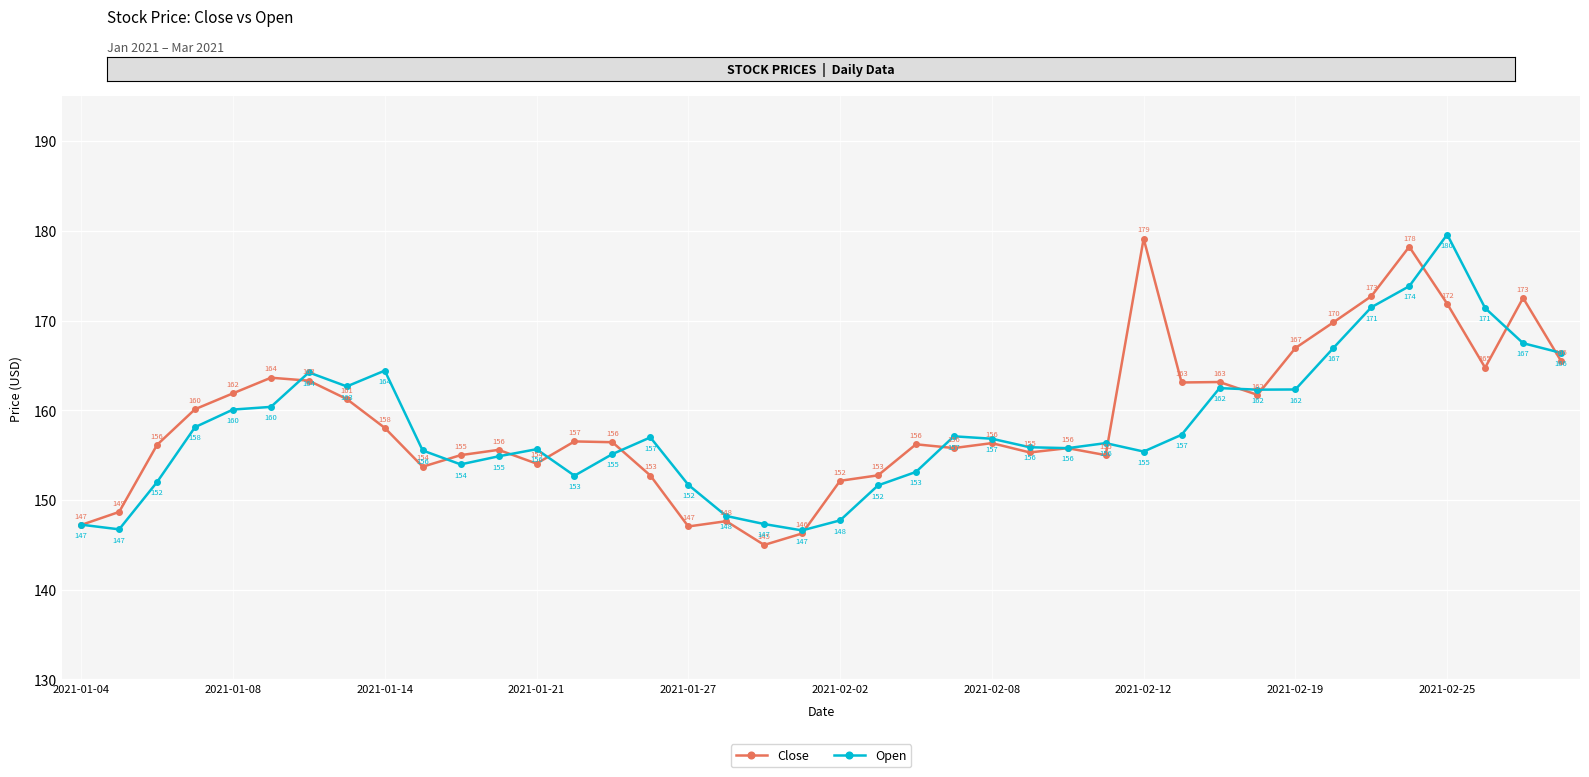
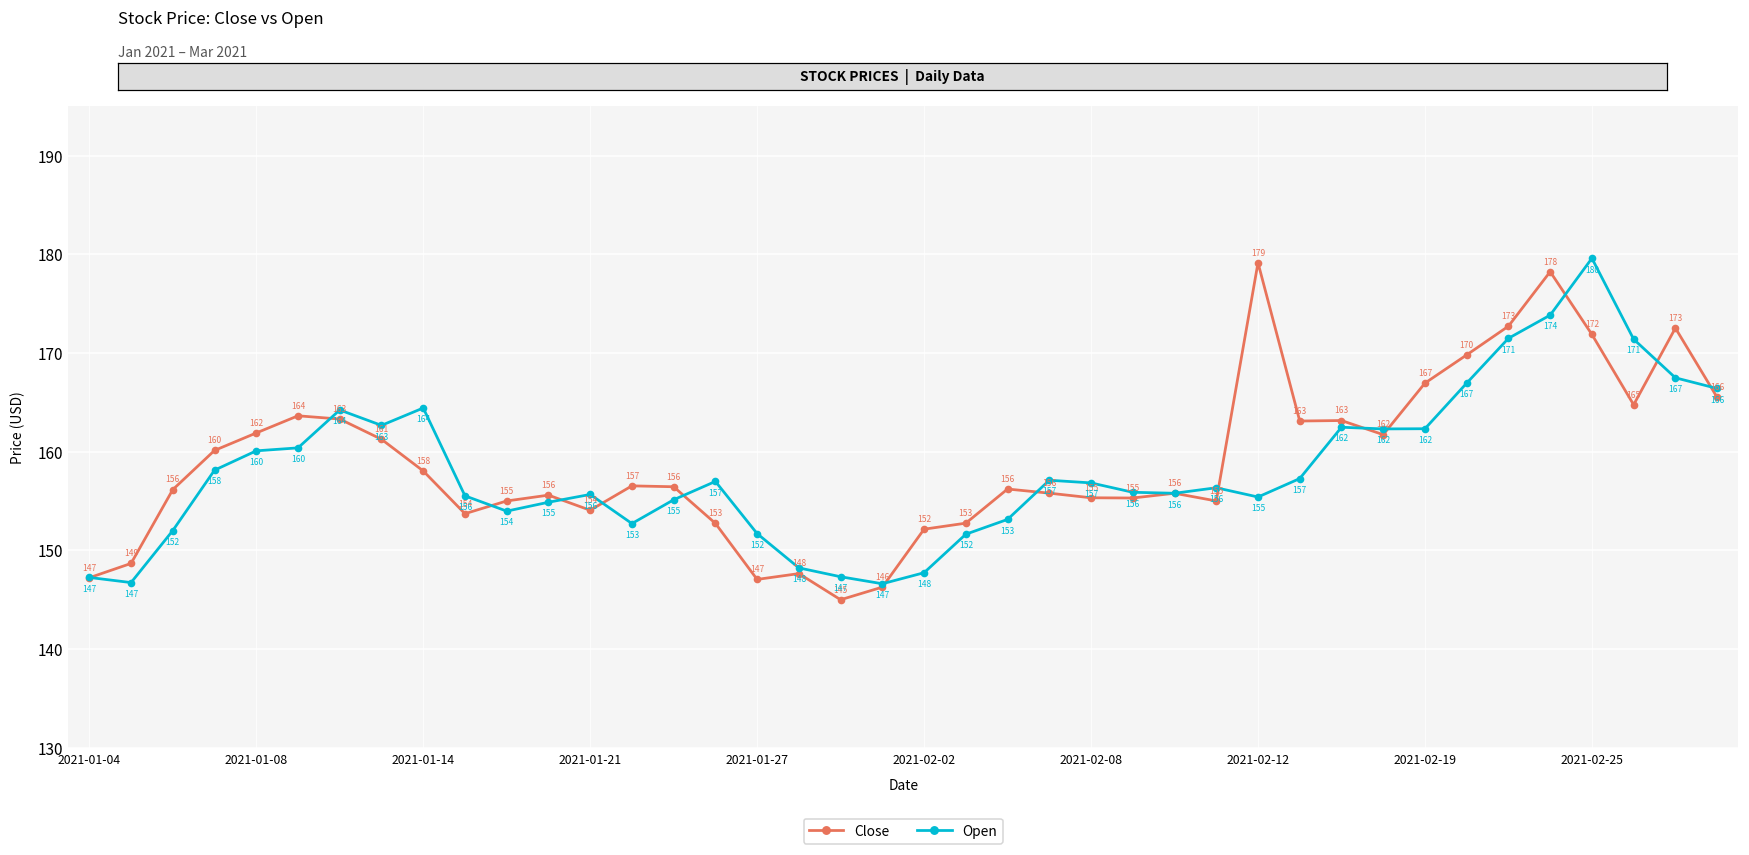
Close, 2021-02-08: 156 -> 155
